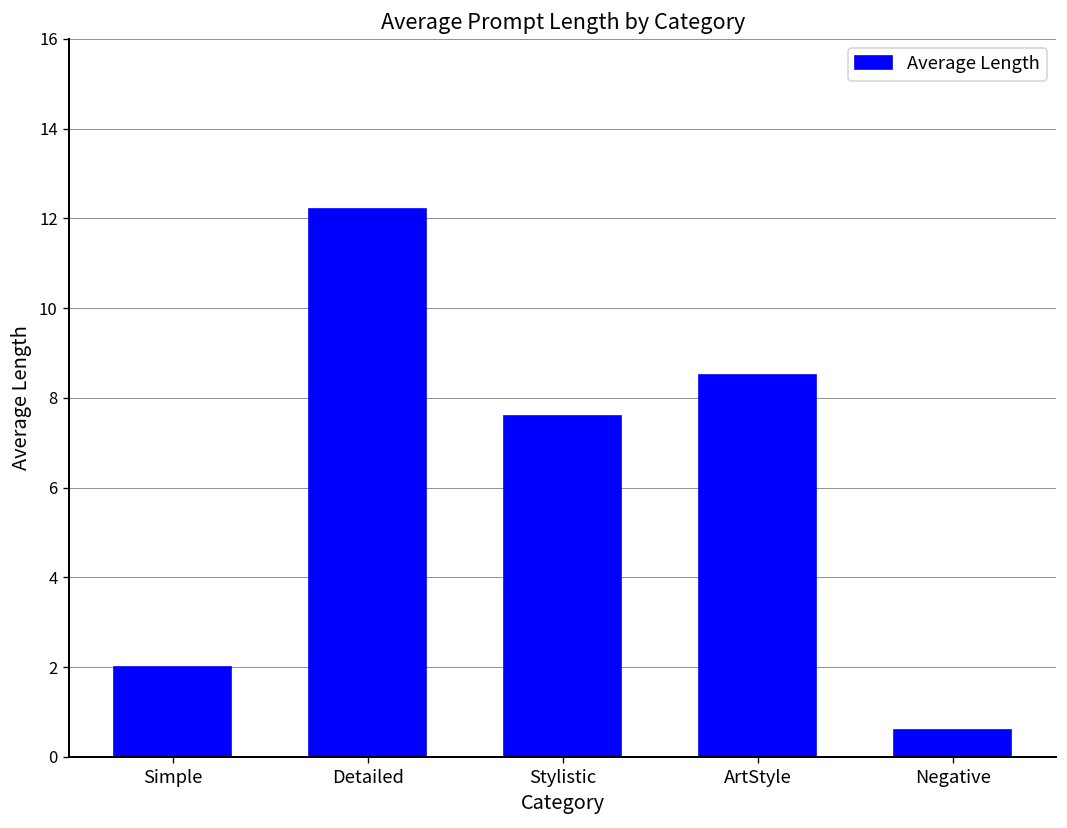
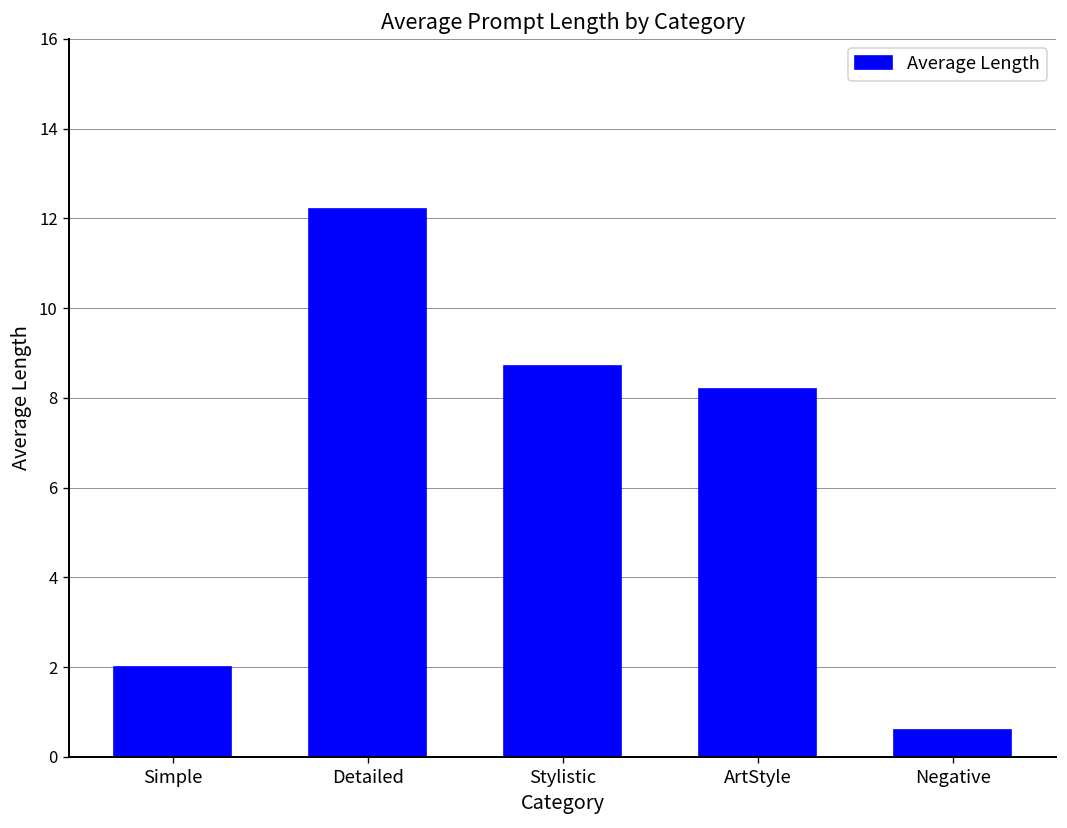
Stylistic: 7.6 -> 8.7
ArtStyle: 8.5 -> 8.2
